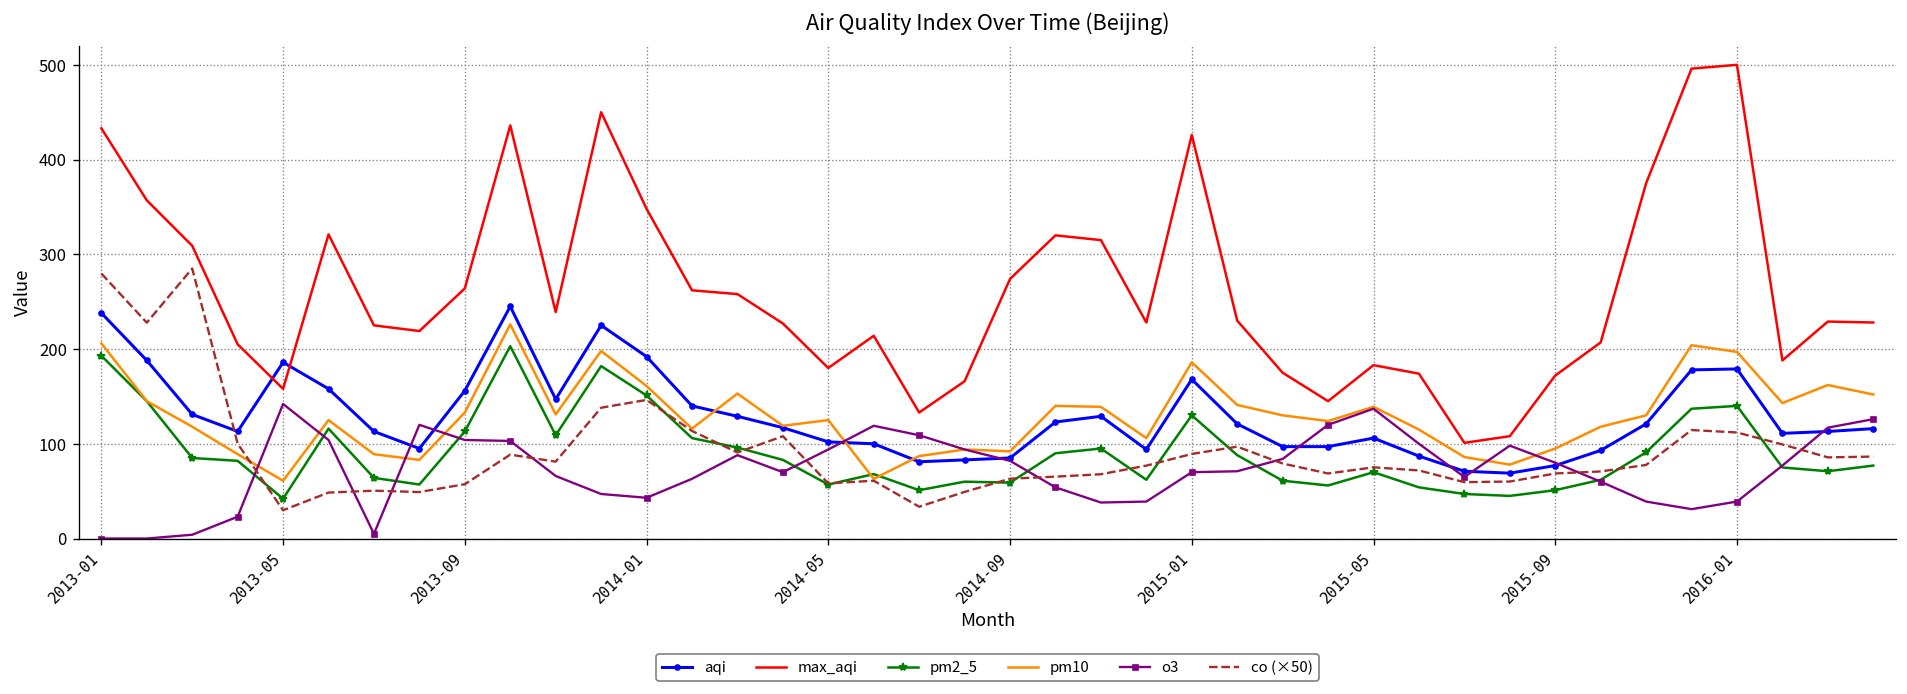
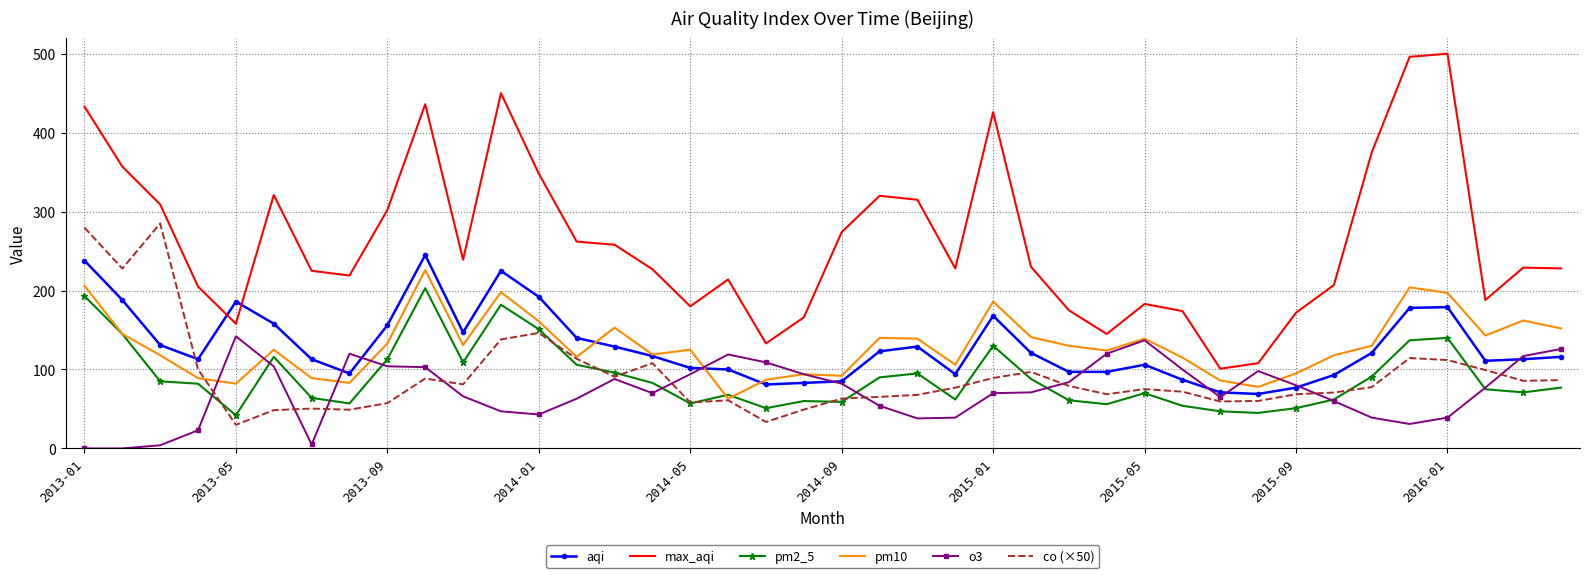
pm10, 2013-05: 60 -> 80
max_aqi, 2013-09: 260 -> 300
